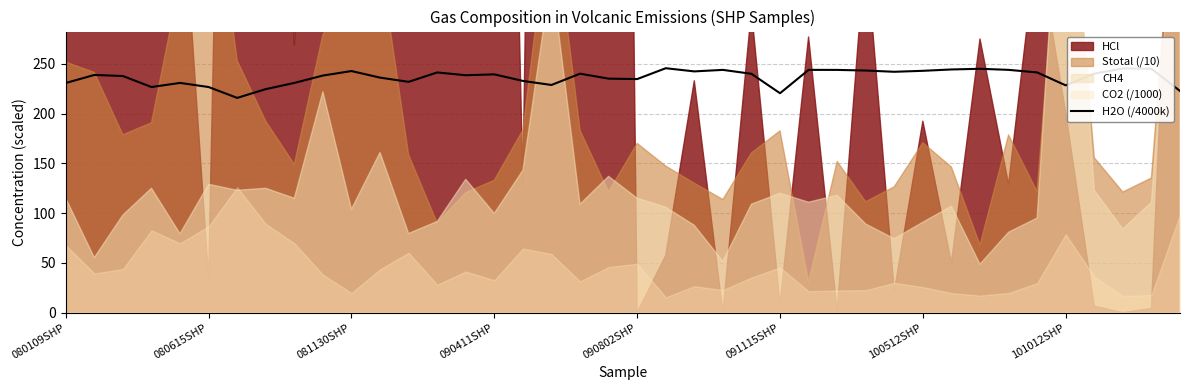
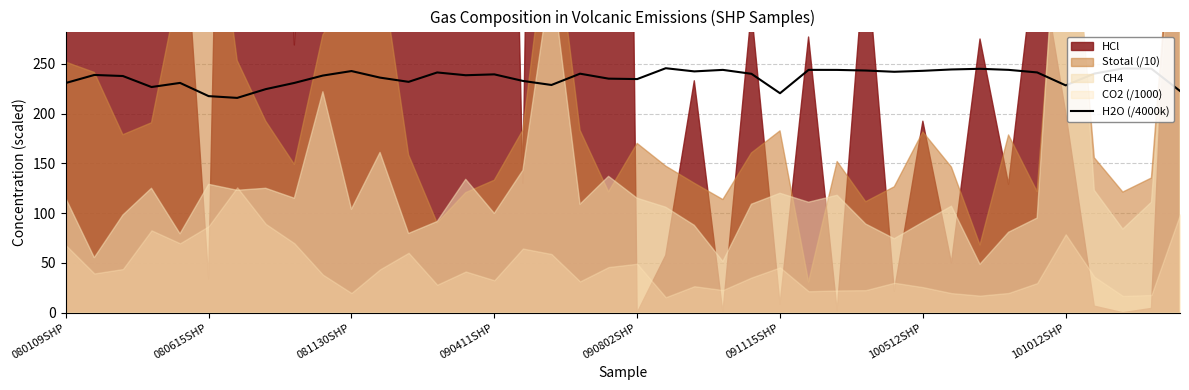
H2O (/4000k), 080615SHP: 230 -> 220
Stotal (/10), 100512SHP: 170 -> 180
